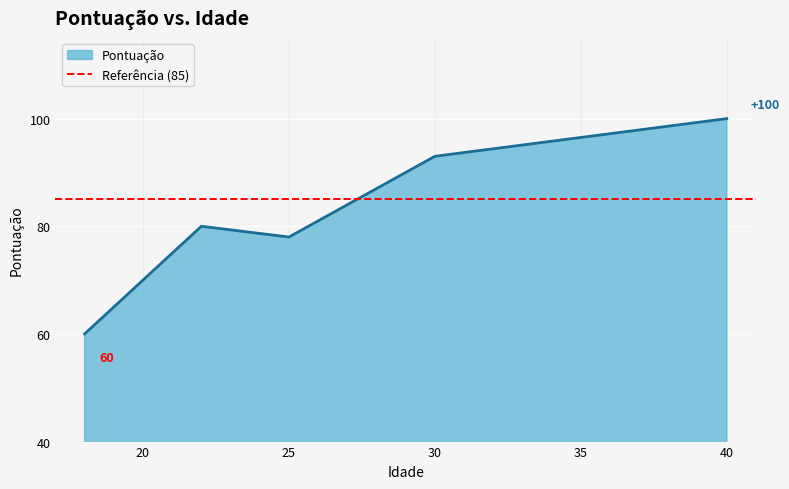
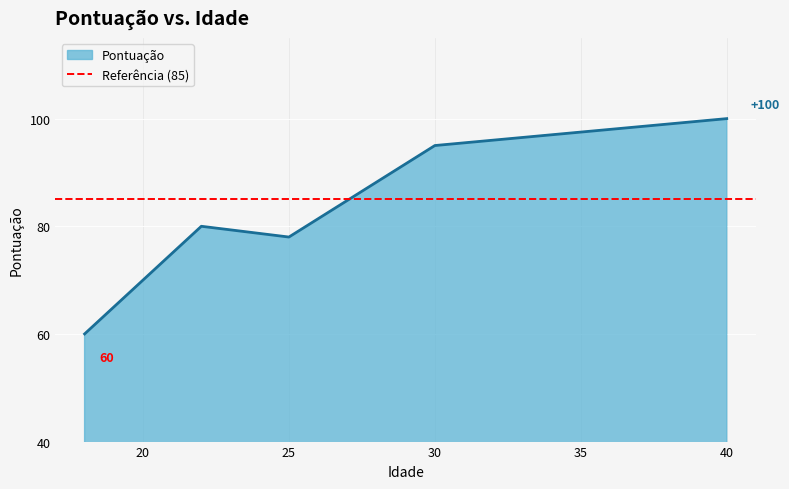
30: 93 -> 95
